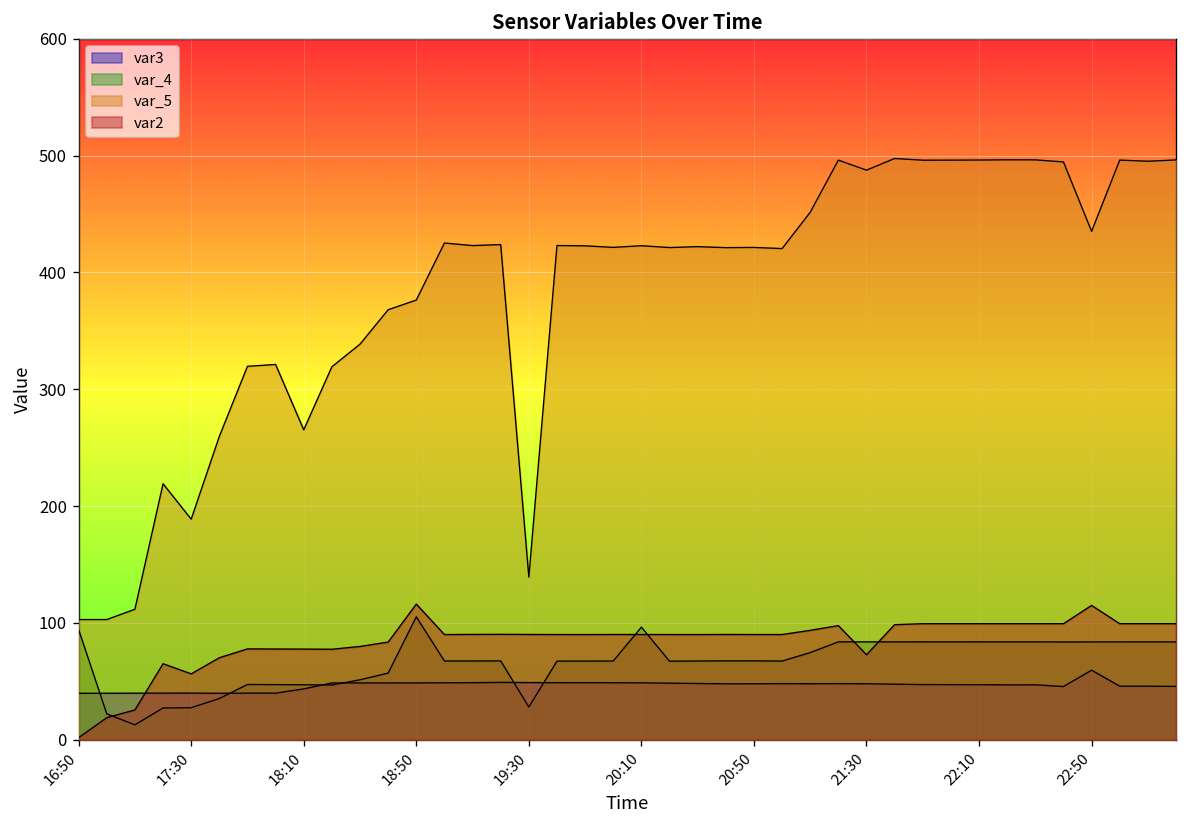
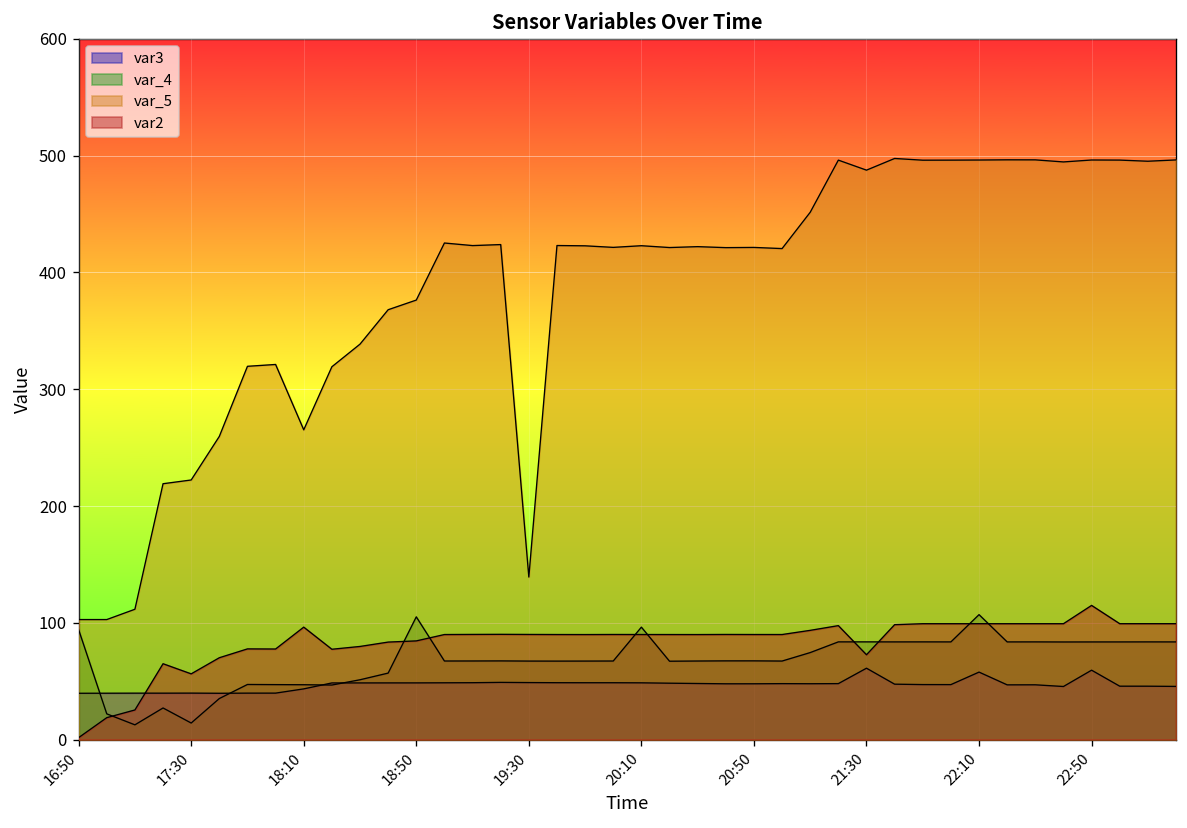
var_4, 17:30: 30 -> 10
var_5, 17:30: 190 -> 220
var2, 18:10: 80 -> 100
var2, 18:50: 120 -> 80
var_4, 19:30: 30 -> 70
var3, 21:30: 50 -> 60
var3, 22:10: 50 -> 60
var_4, 22:10: 80 -> 110
var_5, 22:50: 440 -> 500
